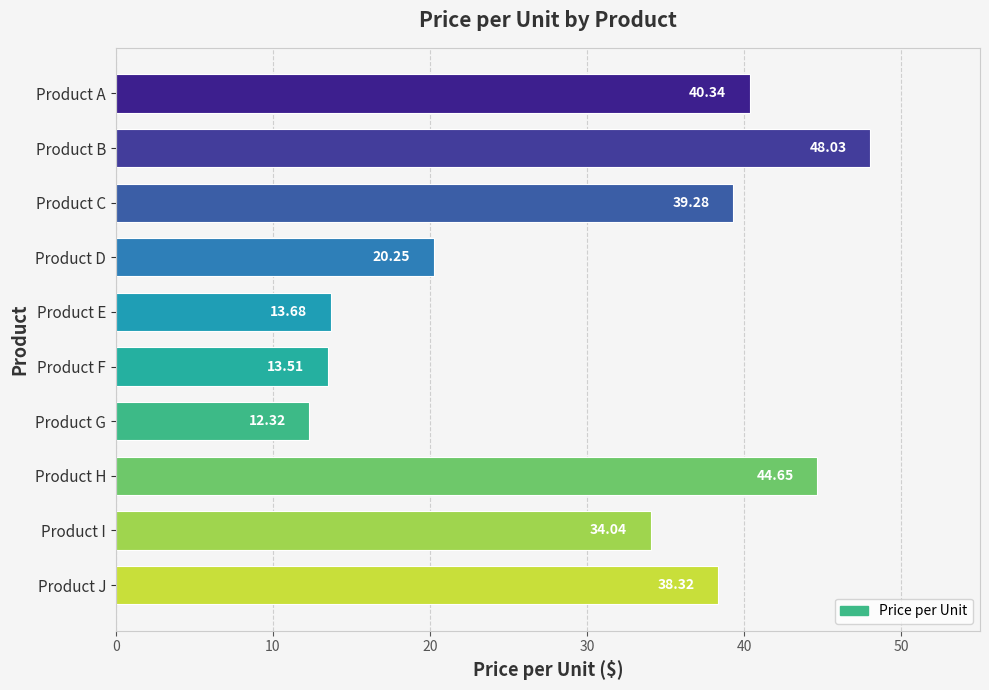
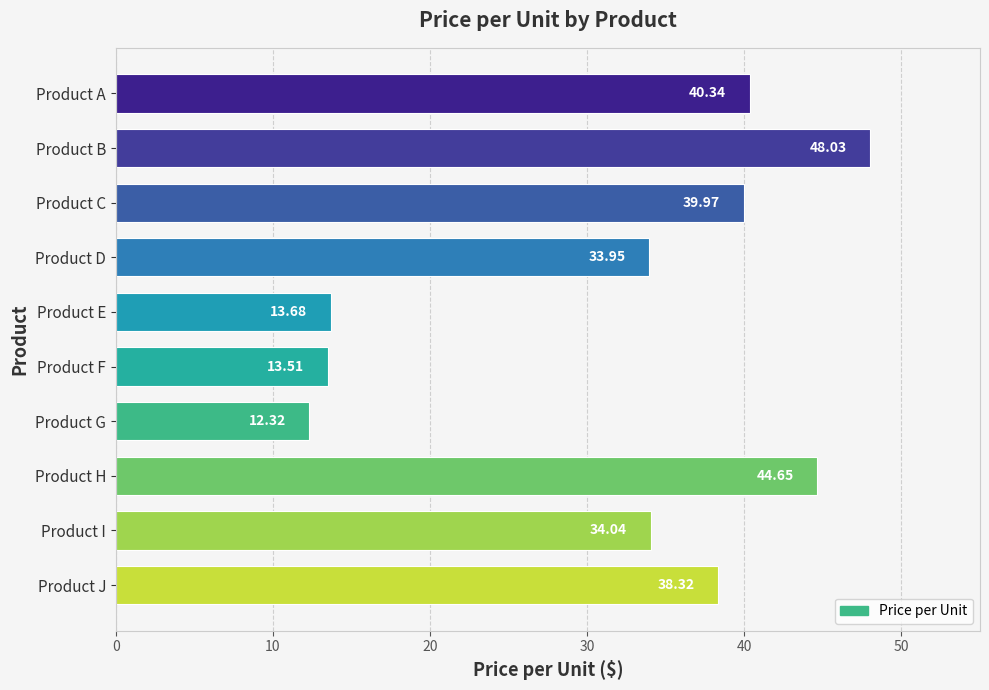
Product C: 39.28 -> 39.97
Product D: 20.25 -> 33.95
